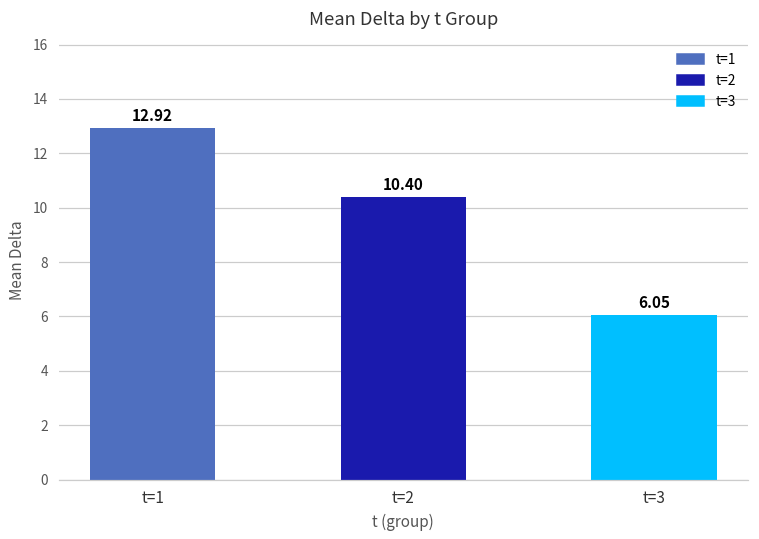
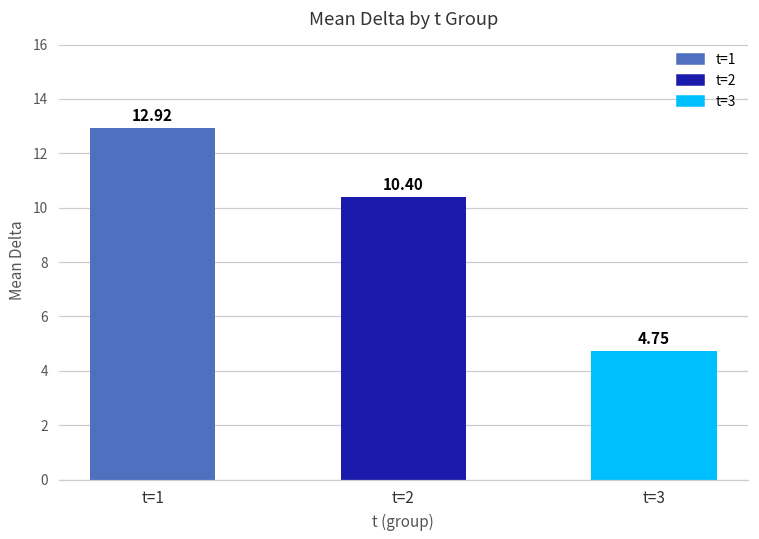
t=3: 6.05 -> 4.75
